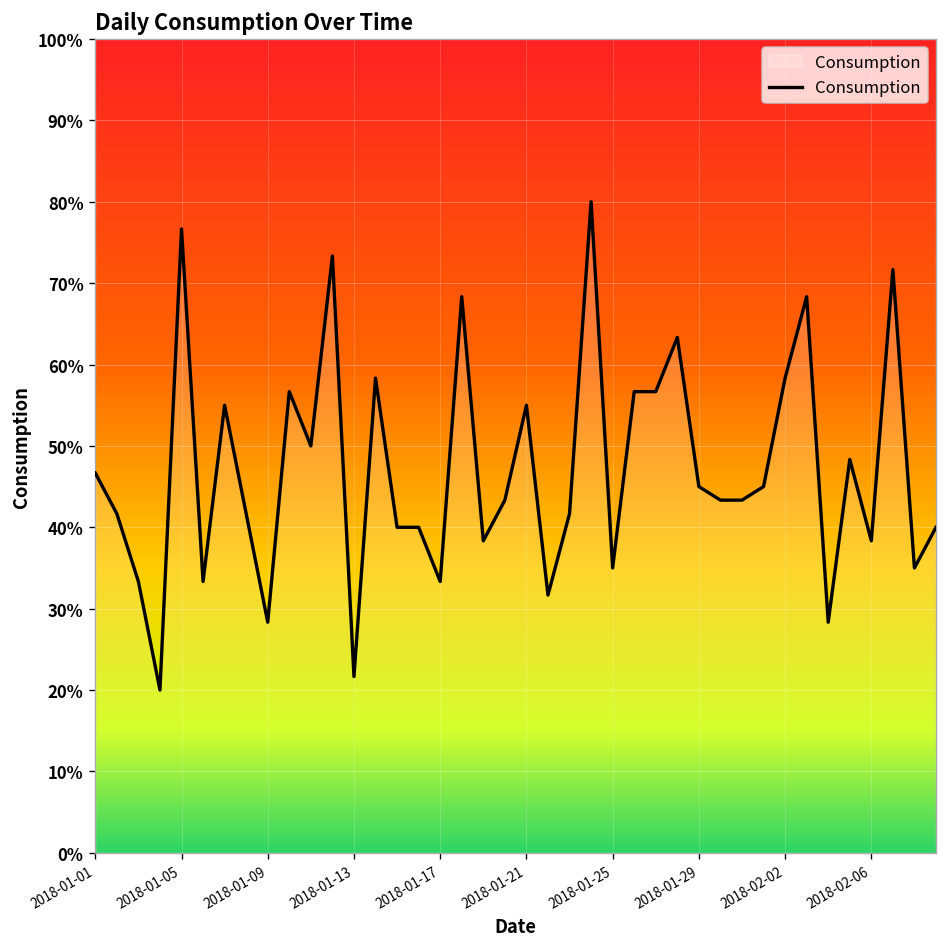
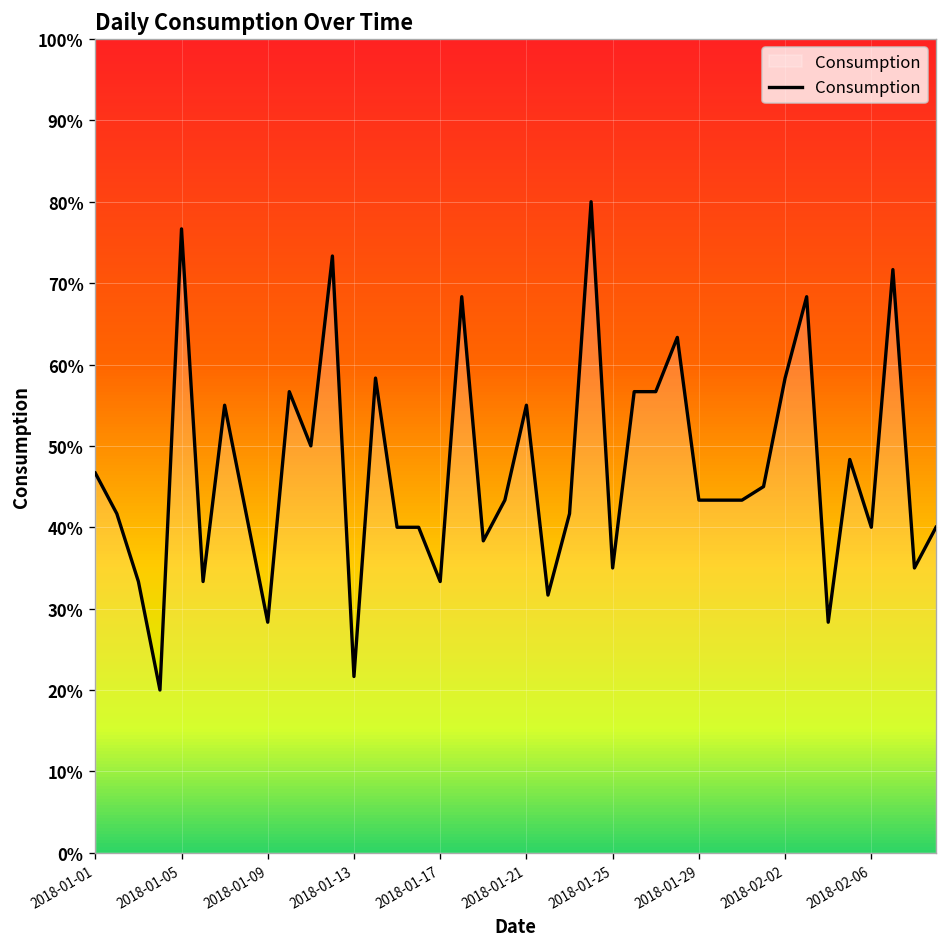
2018-01-29: 45% -> 43%
2018-02-06: 38% -> 40%
